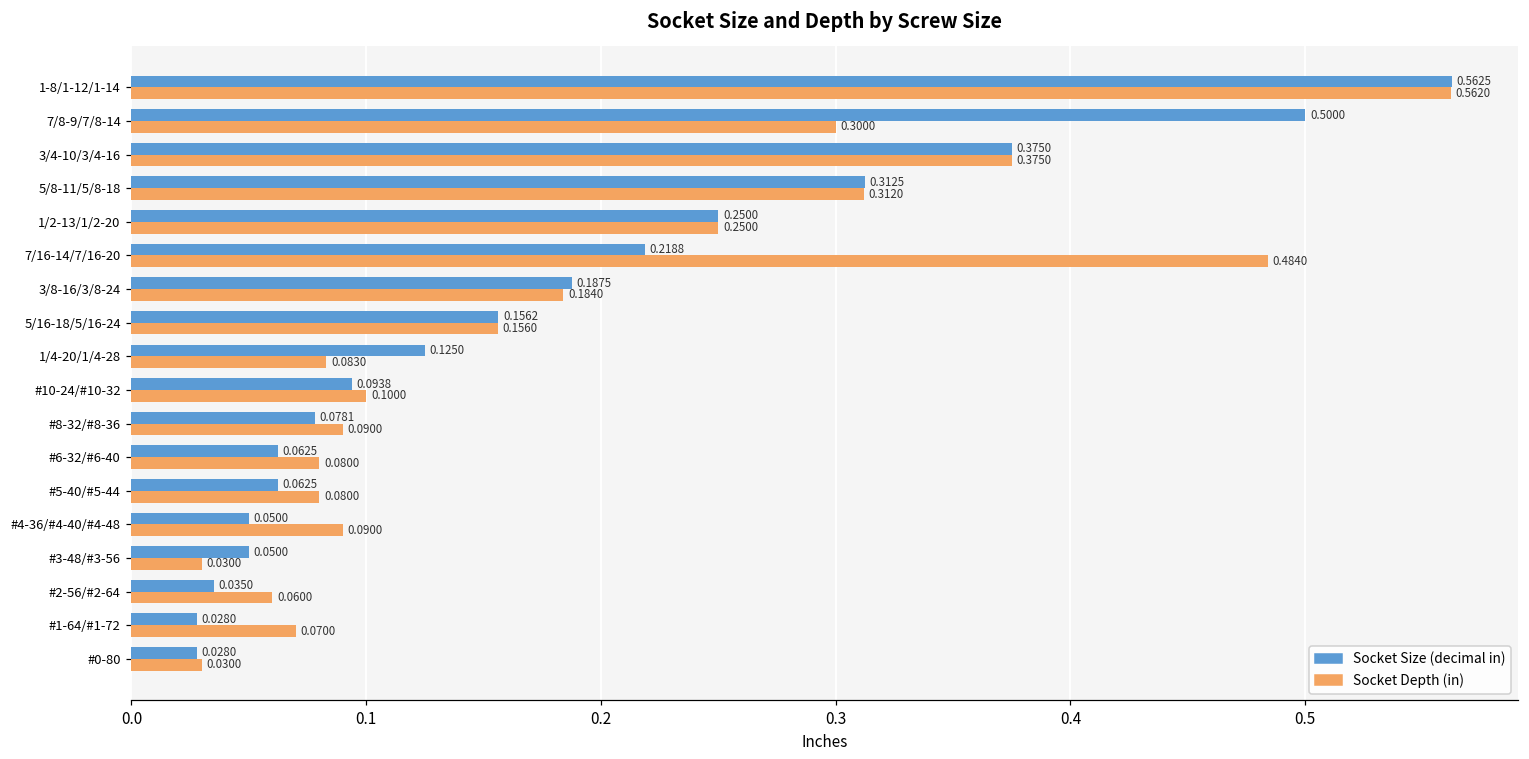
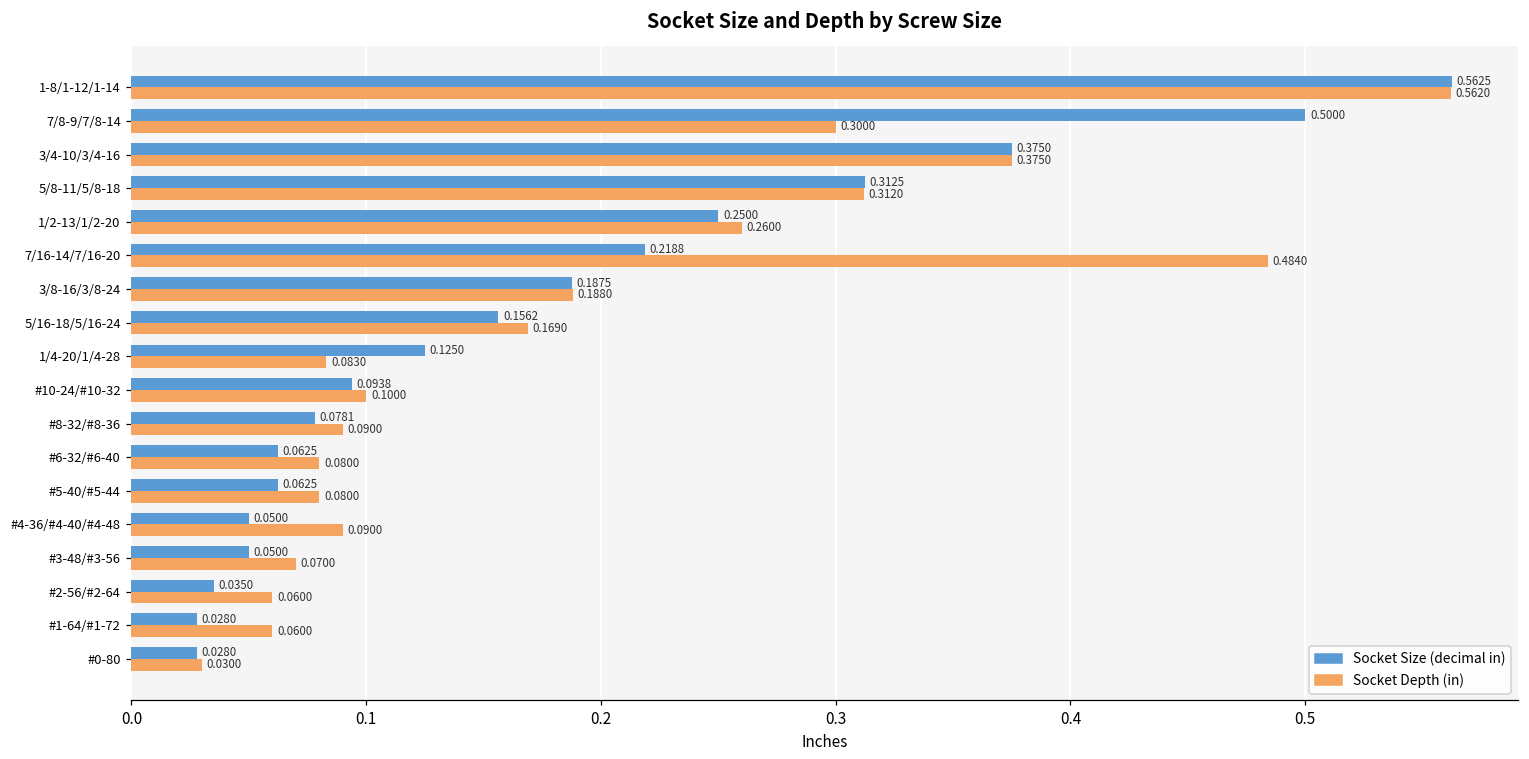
Socket Depth (in), 1/2-13/1/2-20: 0.2500 -> 0.2600
Socket Depth (in), 3/8-16/3/8-24: 0.1840 -> 0.1880
Socket Depth (in), 5/16-18/5/16-24: 0.1560 -> 0.1690
Socket Depth (in), #3-48/#3-56: 0.0300 -> 0.0700
Socket Depth (in), #1-64/#1-72: 0.0700 -> 0.0600
